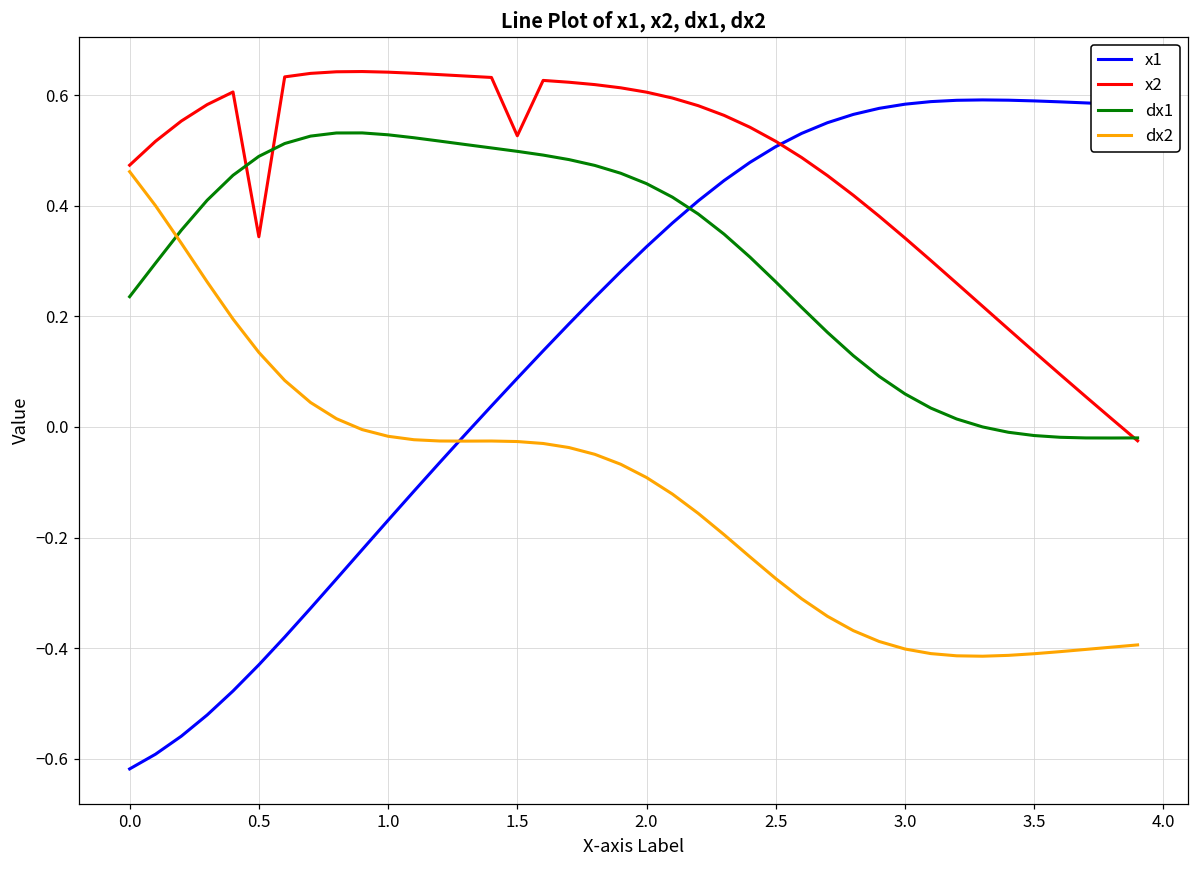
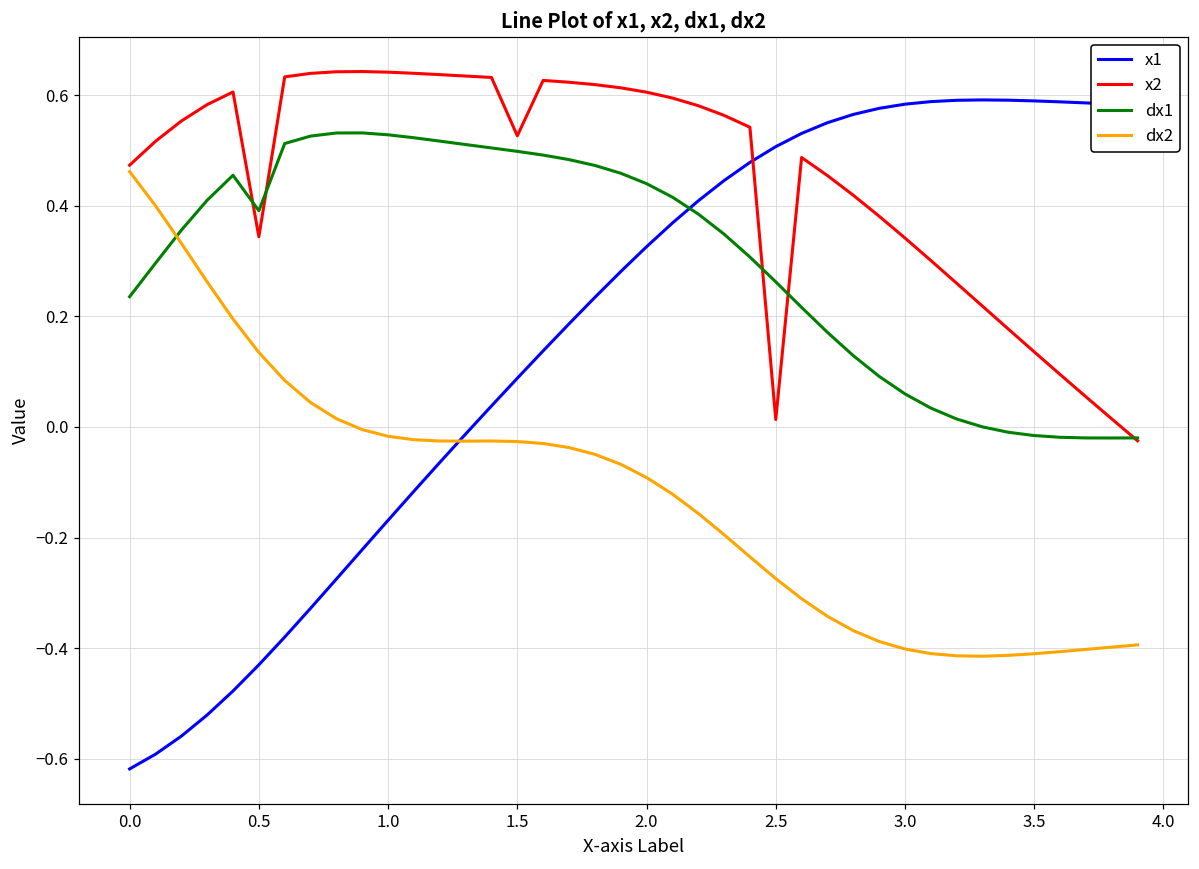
dx1, 0.5: 0.49 -> 0.39
x2, 2.5: 0.52 -> 0.01
